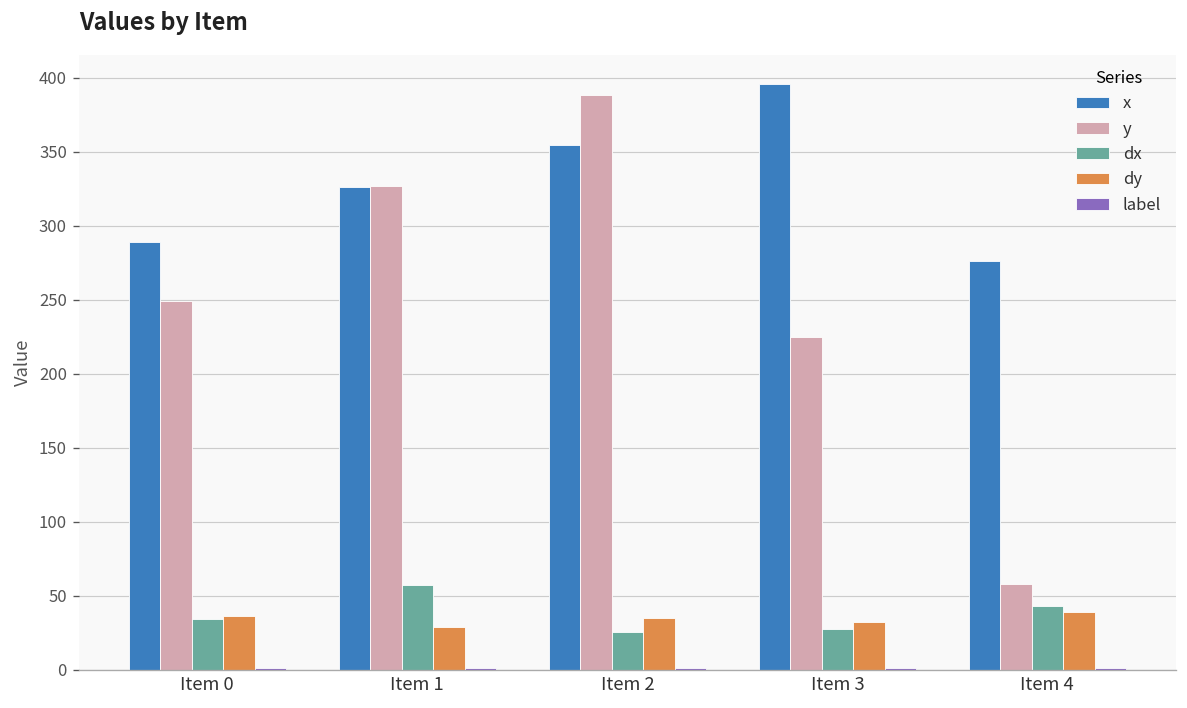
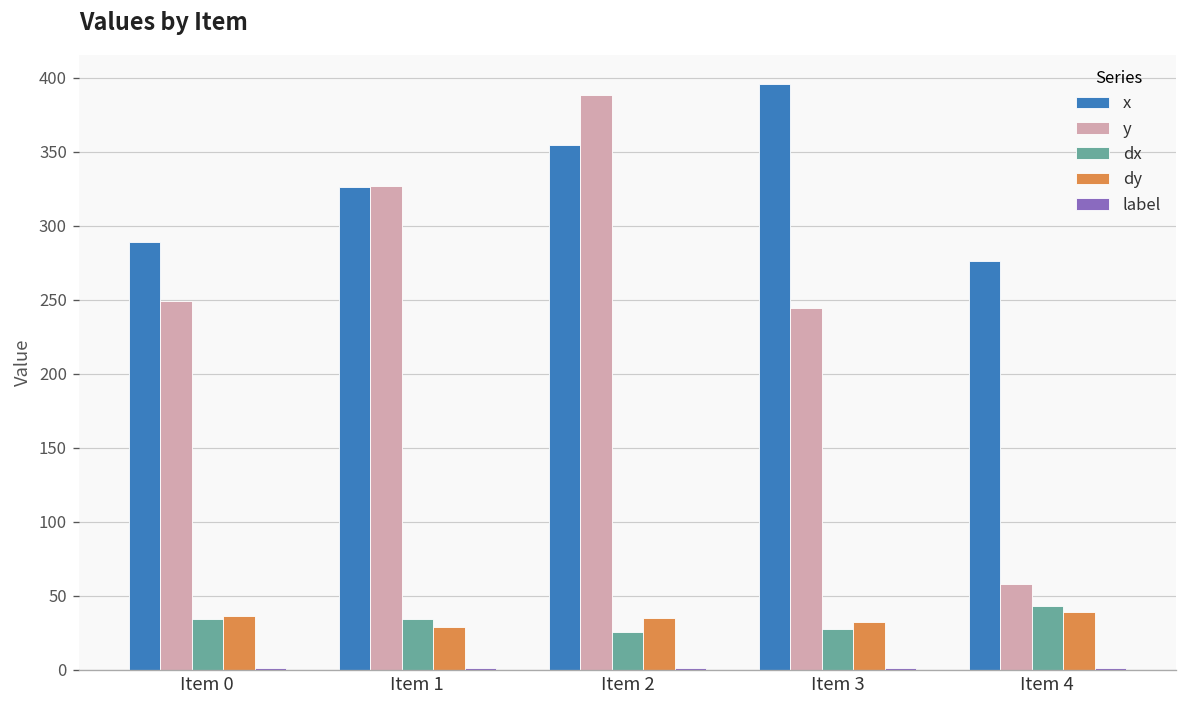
dx, Item 1: 57 -> 35
y, Item 3: 225 -> 245
